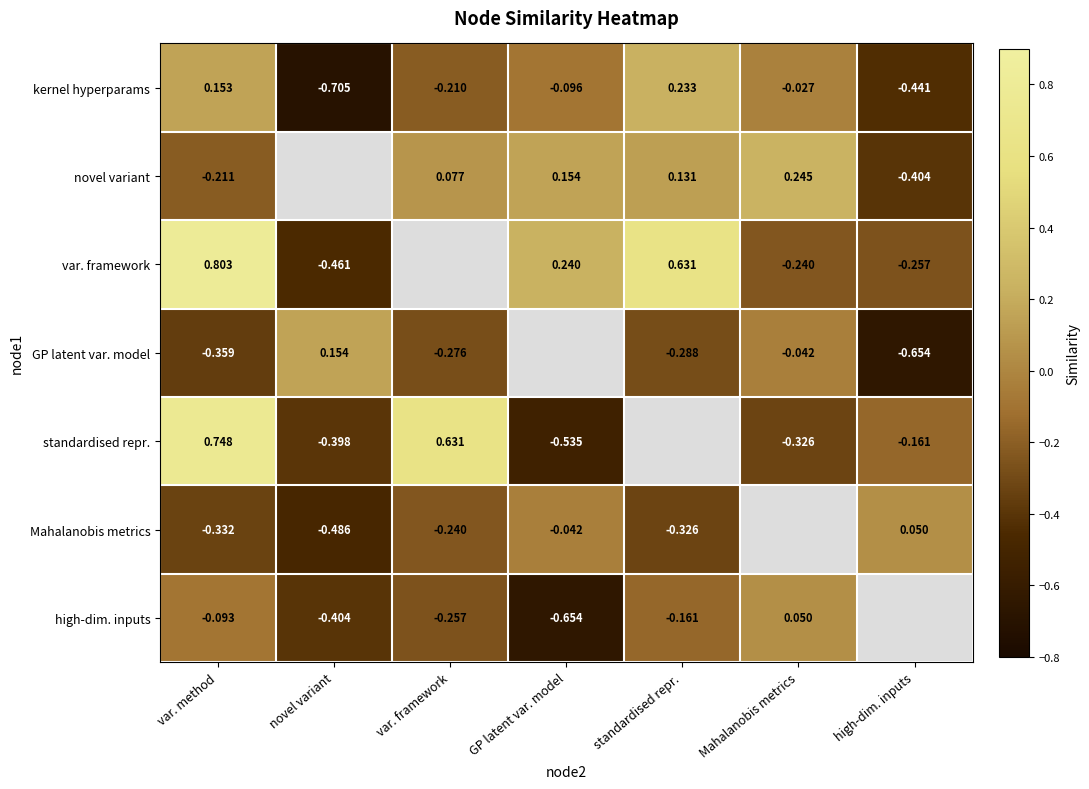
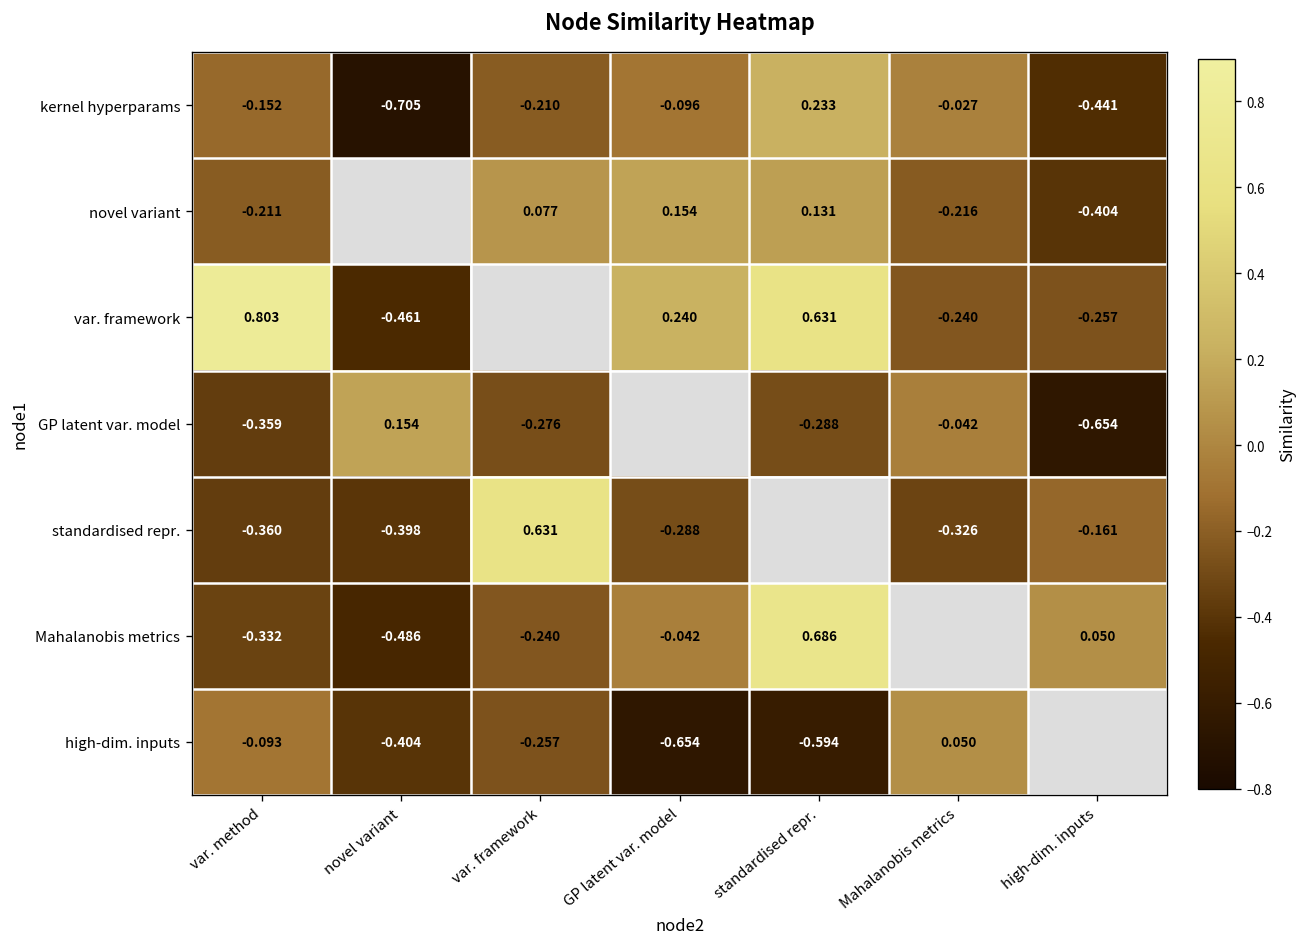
kernel hyperparams, var. method: 0.153 -> -0.152
novel variant, Mahalanobis metrics: 0.245 -> -0.216
standardised repr., var. method: 0.748 -> -0.360
standardised repr., GP latent var. model: -0.535 -> -0.288
Mahalanobis metrics, standardised repr.: -0.326 -> 0.686
high-dim. inputs, standardised repr.: -0.161 -> -0.594
